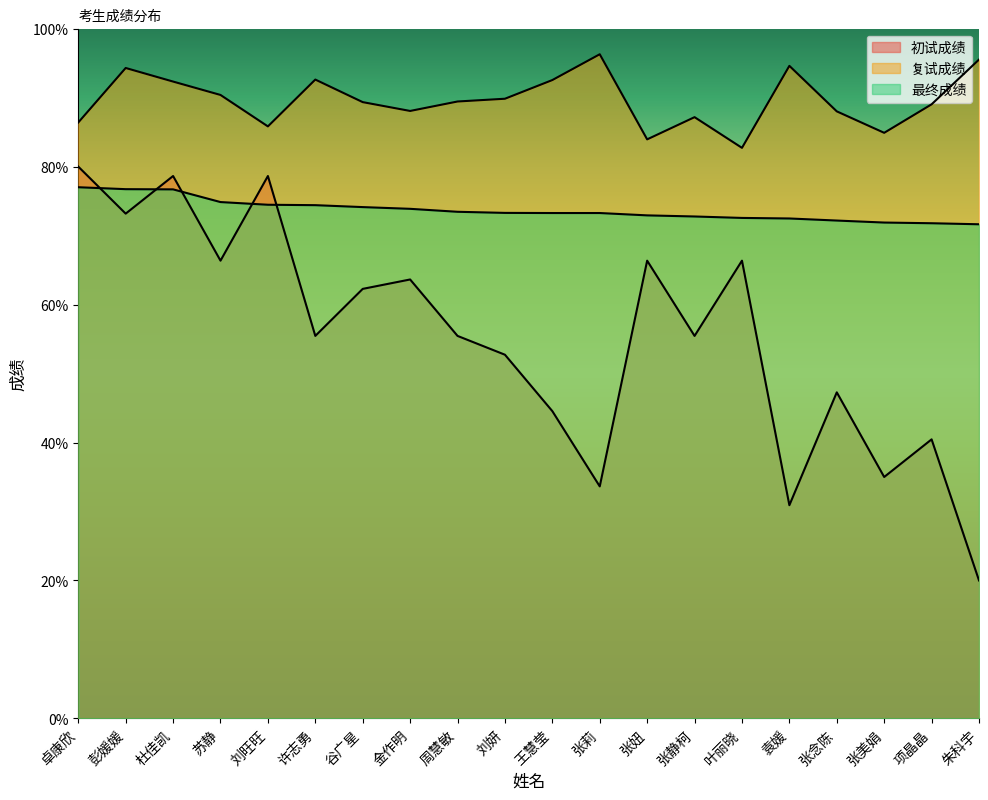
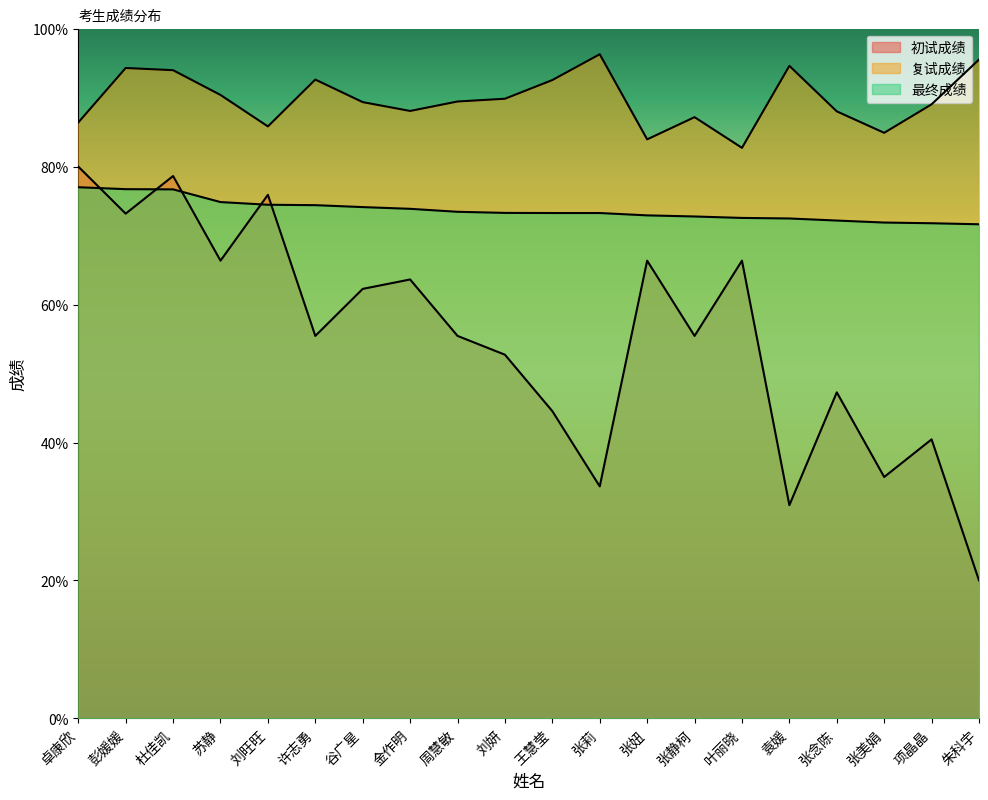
复试成绩, 杜佳凯: 92% -> 94%
初试成绩, 刘旺旺: 79% -> 76%
